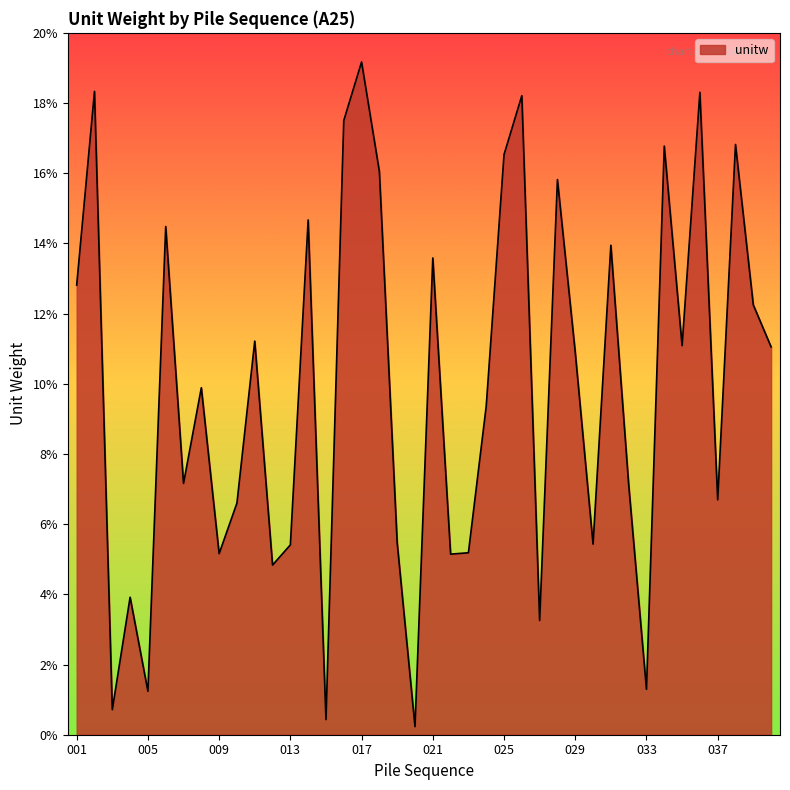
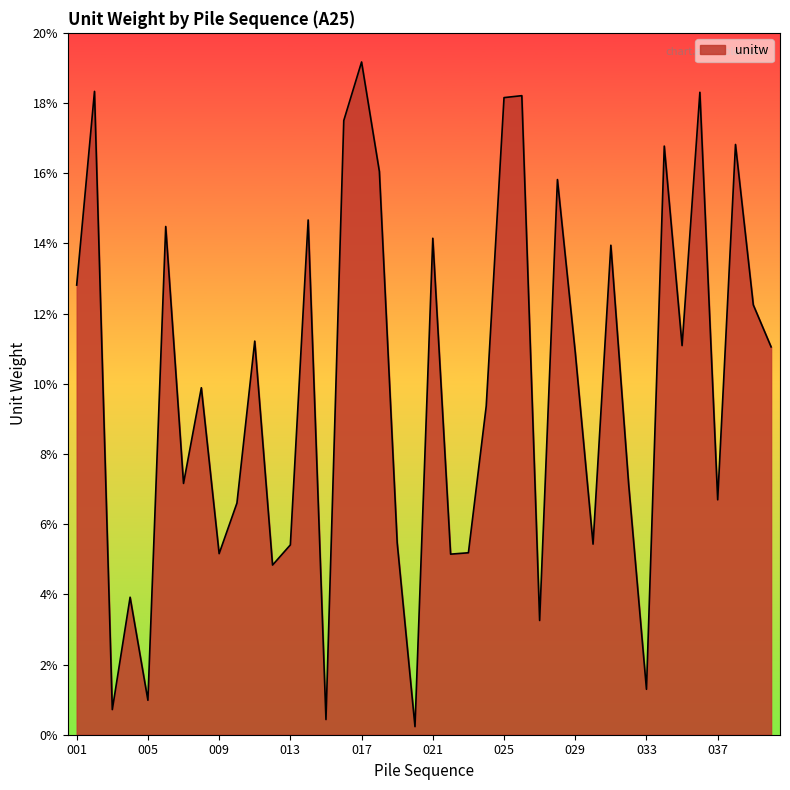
005: 1.2% -> 1.0%
021: 13.6% -> 14.1%
025: 16.5% -> 18.2%
